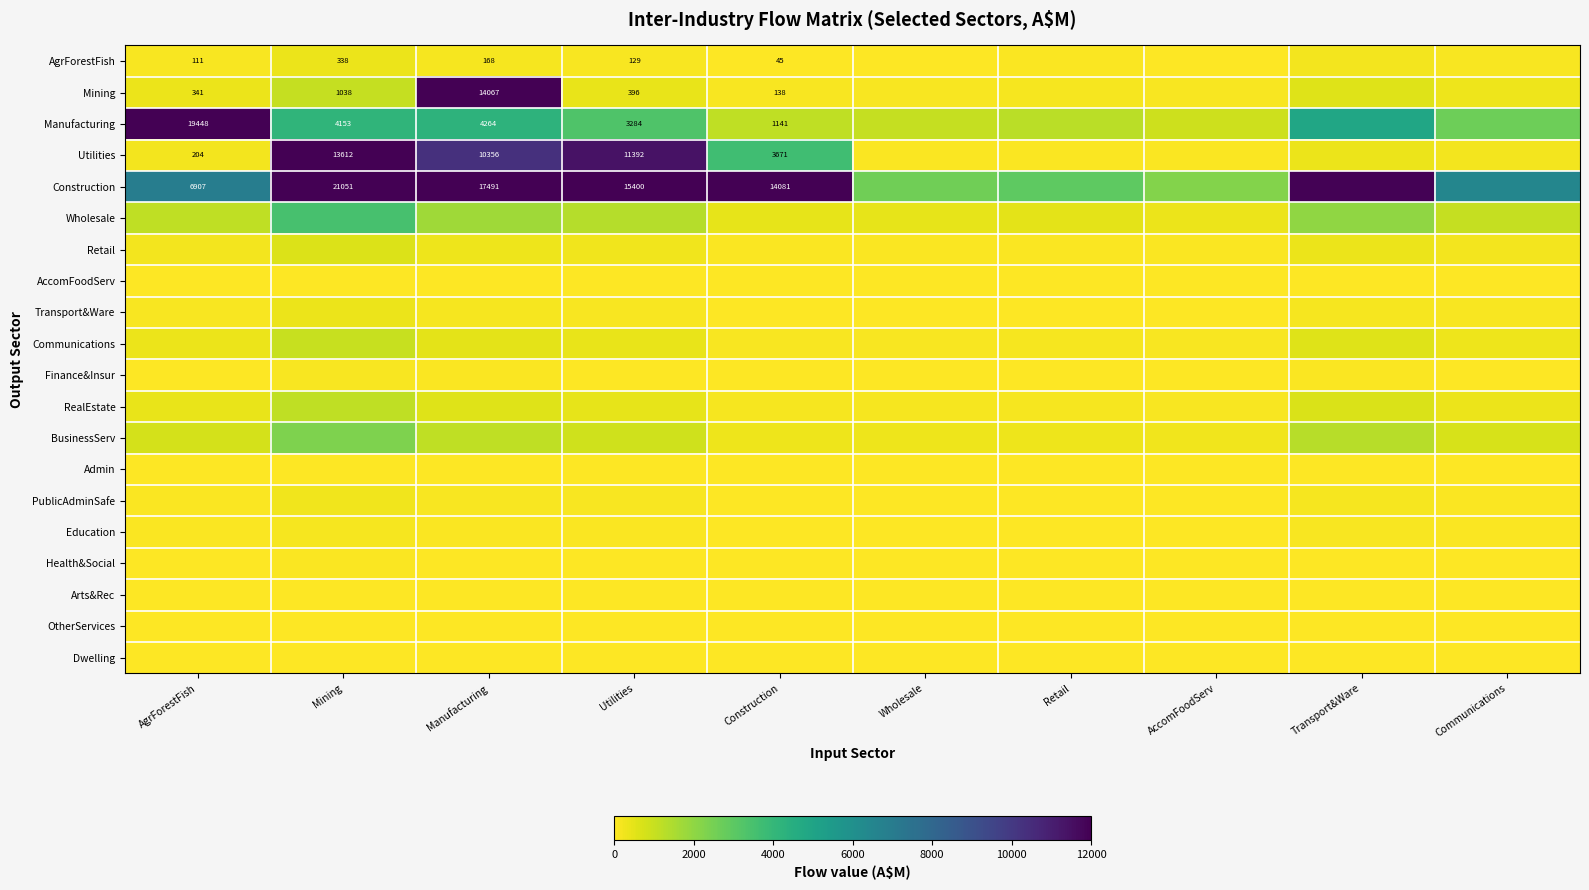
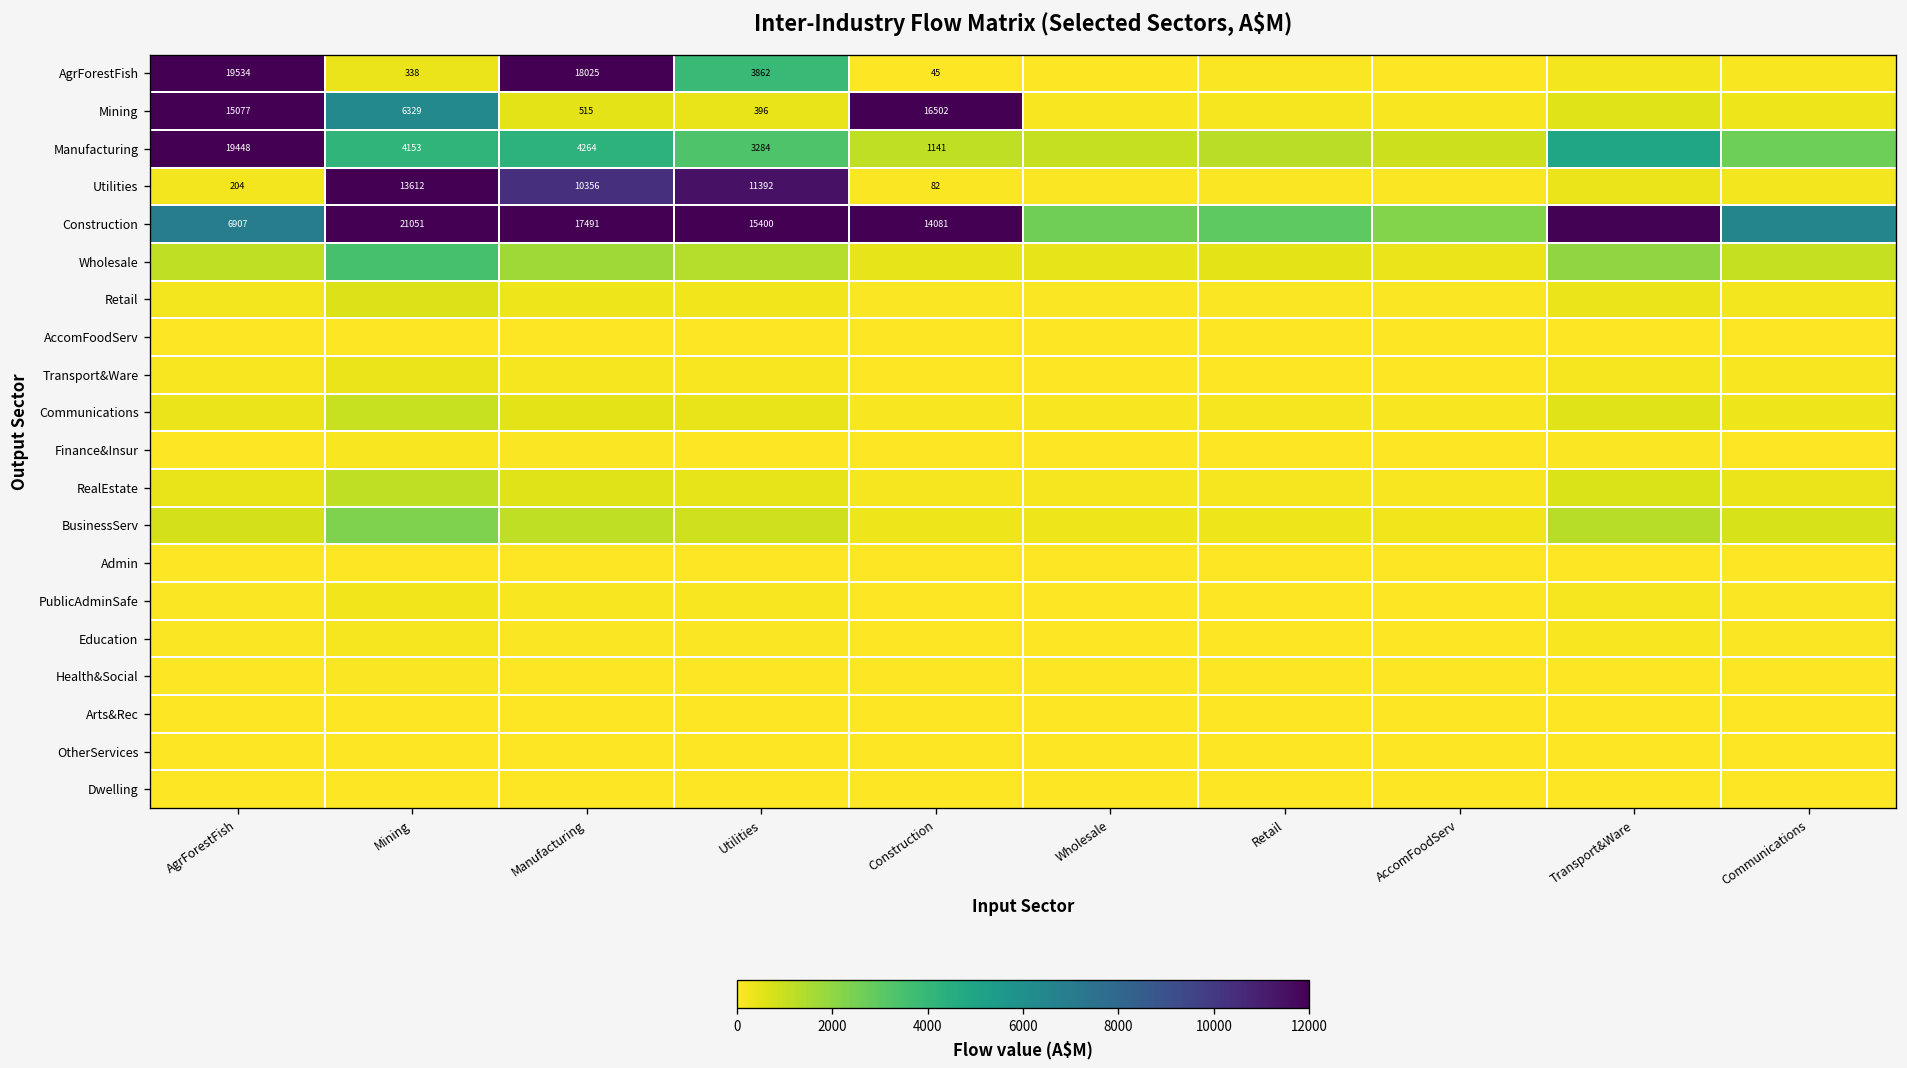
AgrForestFish, AgrForestFish: 111 -> 19534
AgrForestFish, Manufacturing: 168 -> 18025
AgrForestFish, Utilities: 129 -> 3862
Mining, AgrForestFish: 341 -> 15077
Mining, Mining: 1038 -> 6329
Mining, Manufacturing: 14067 -> 515
Mining, Construction: 138 -> 16502
Utilities, Construction: 3671 -> 82
